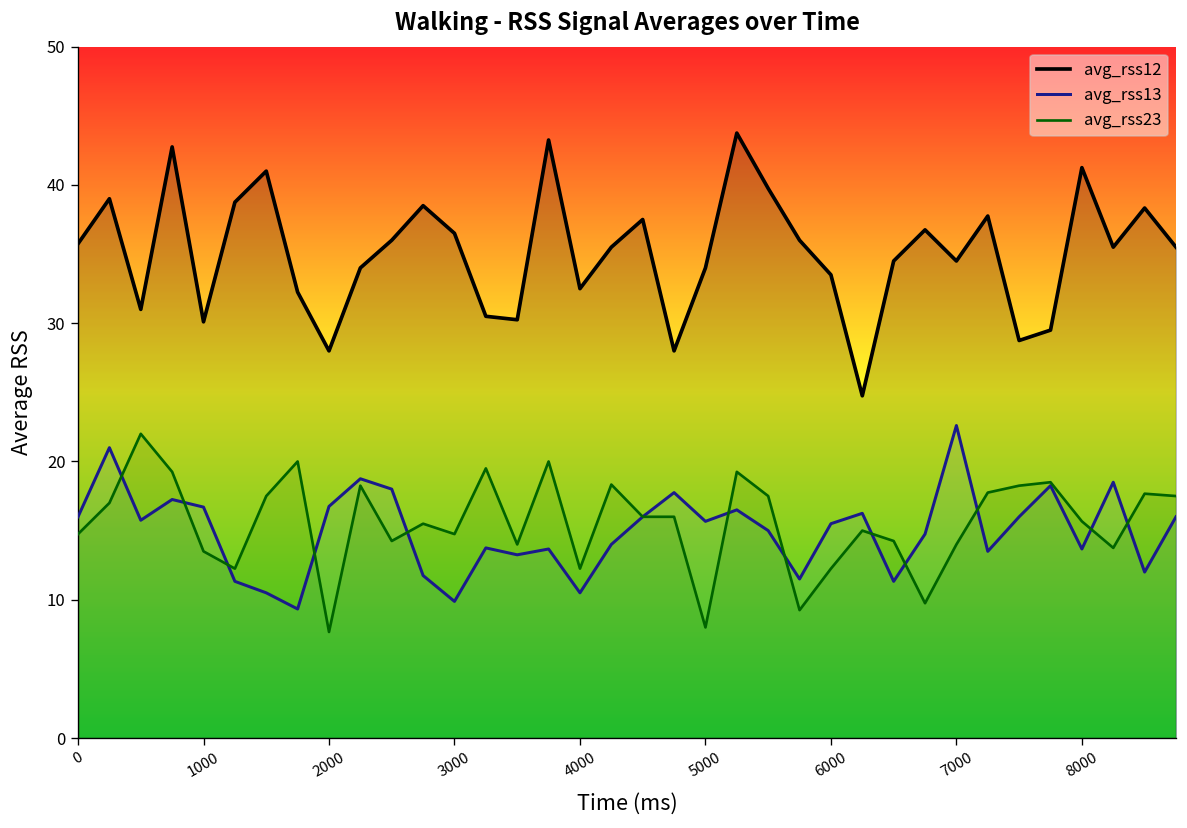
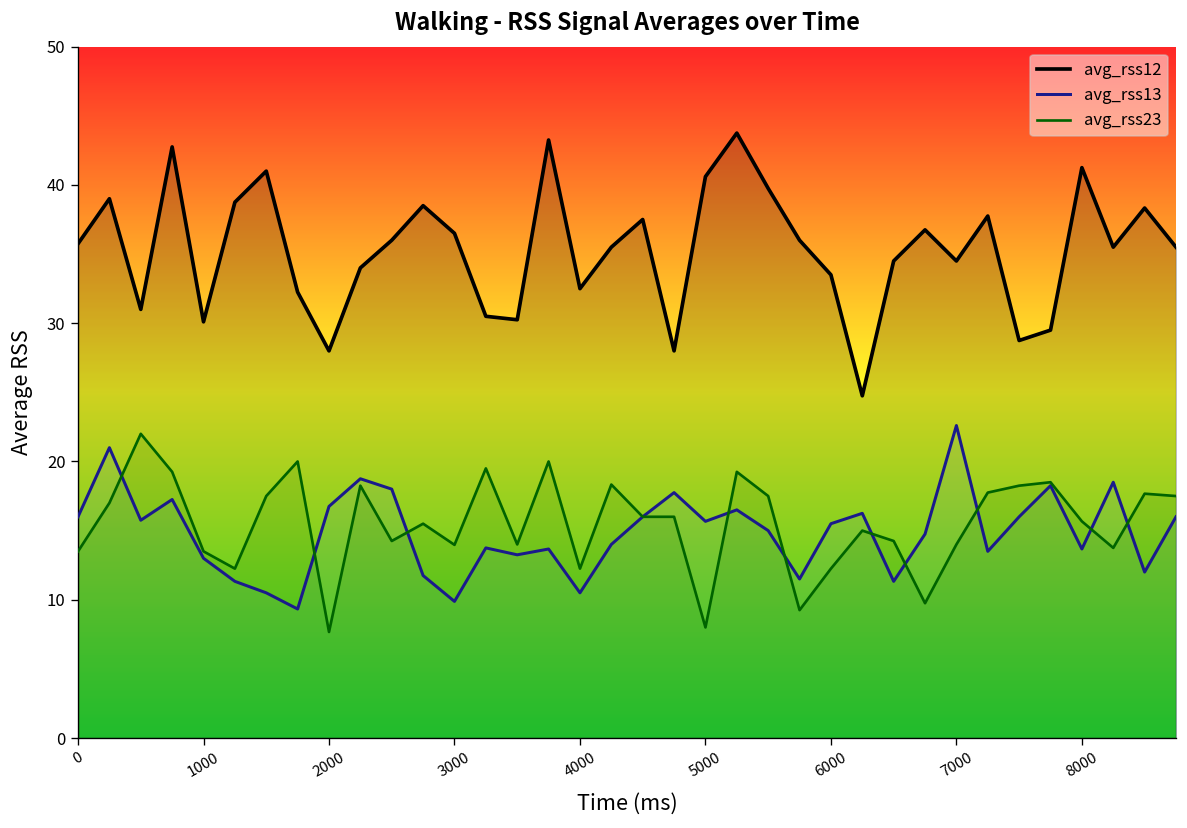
avg_rss23, 0: 14.8 -> 13.5
avg_rss13, 1000: 16.7 -> 13.0
avg_rss23, 3000: 14.8 -> 14.0
avg_rss12, 5000: 34.0 -> 40.6
